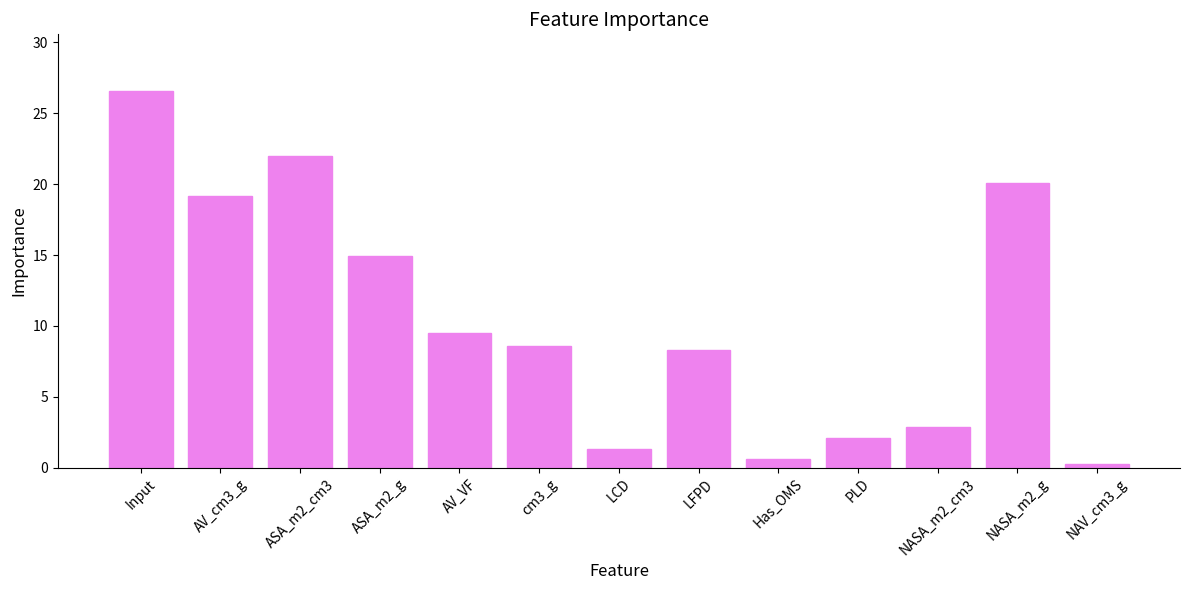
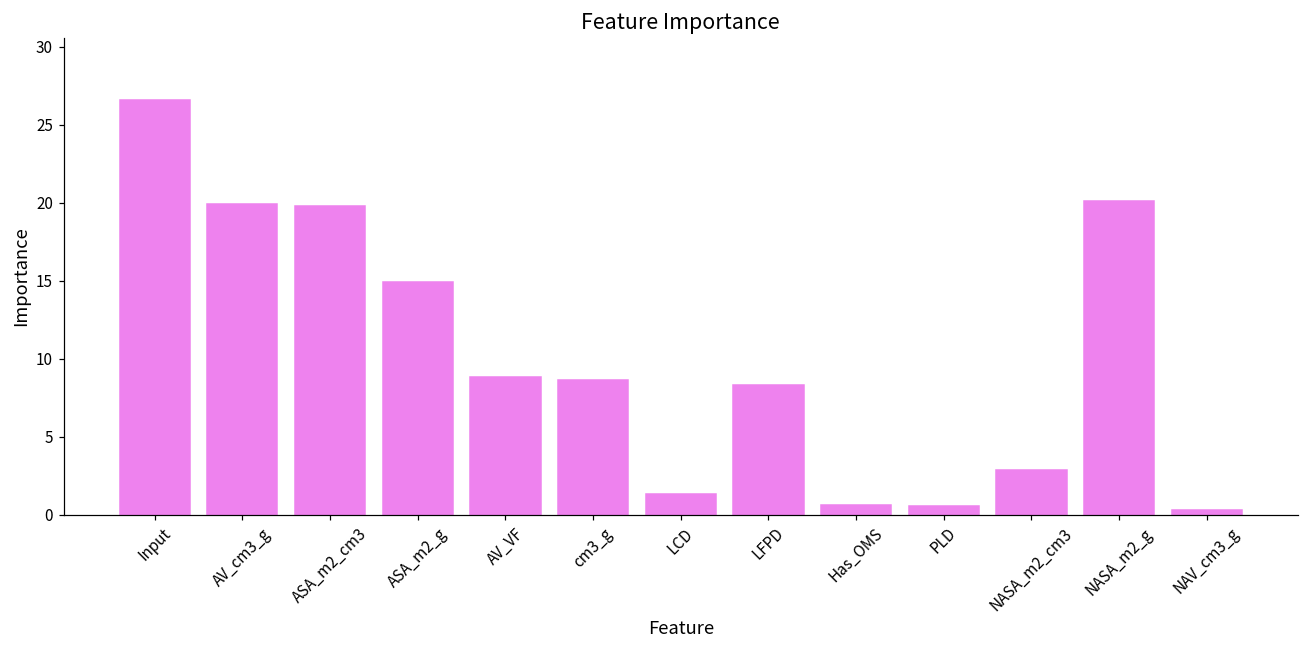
AV_cm3_g: 19.2 -> 19.9
ASA_m2_cm3: 22.0 -> 19.8
AV_VF: 9.5 -> 8.8
PLD: 2.1 -> 0.5
